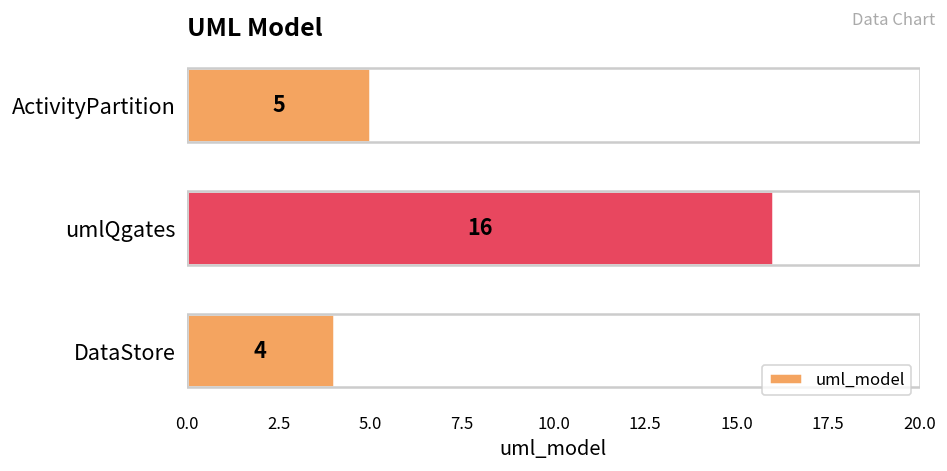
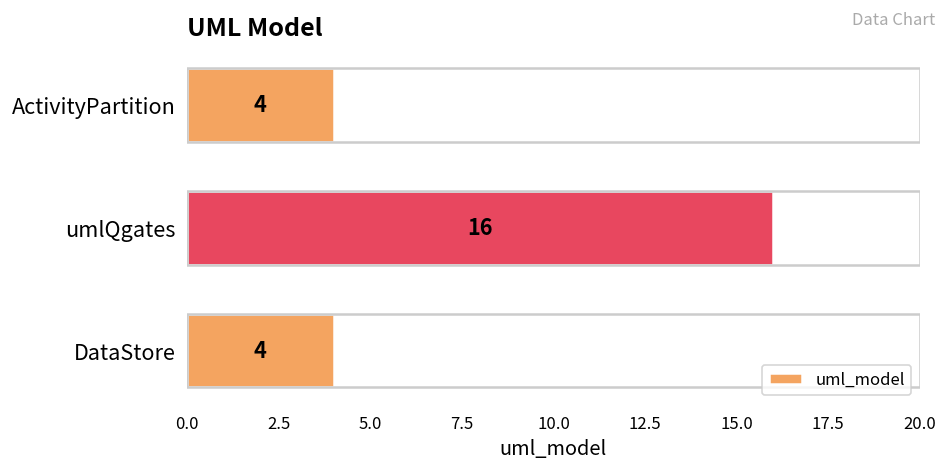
ActivityPartition: 5 -> 4
